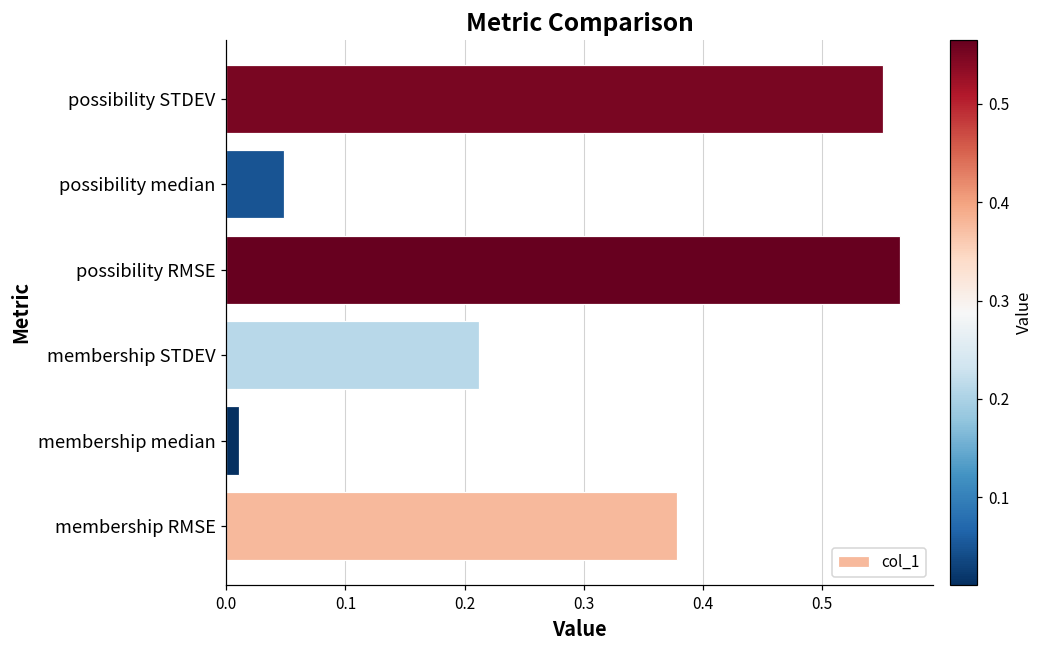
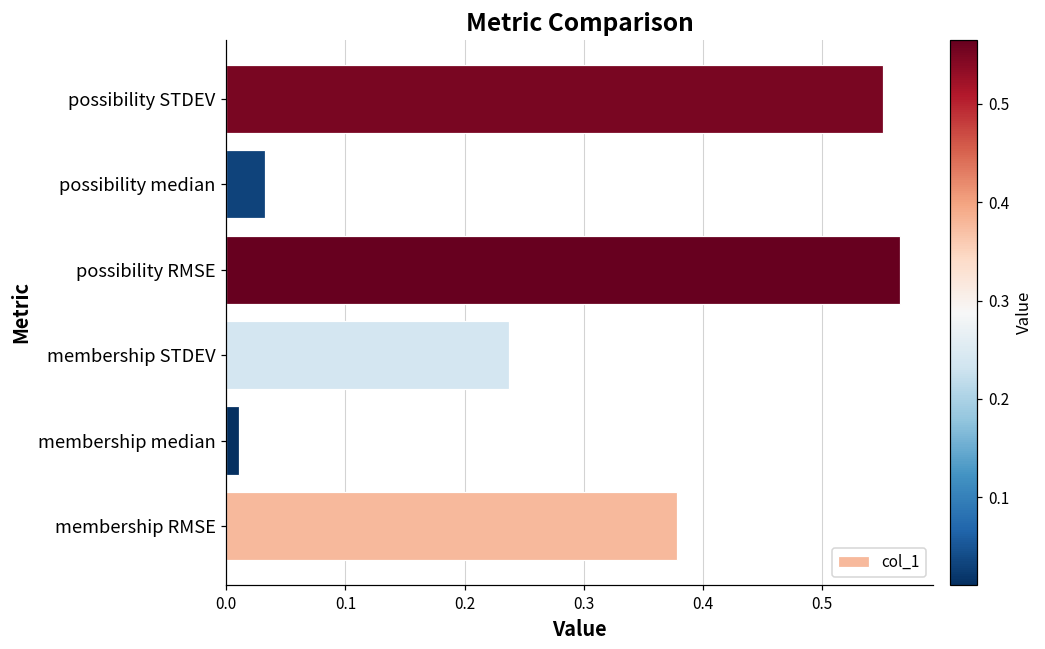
possibility median: 0.048 -> 0.032
membership STDEV: 0.212 -> 0.238
